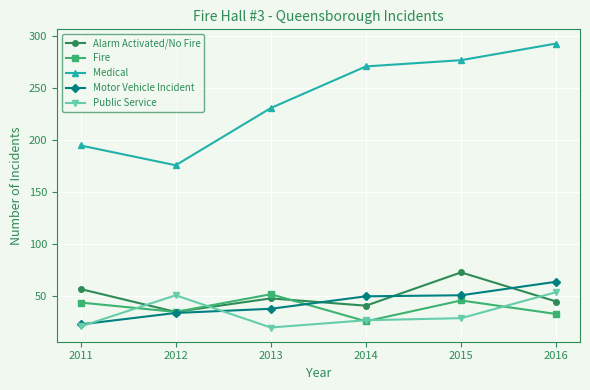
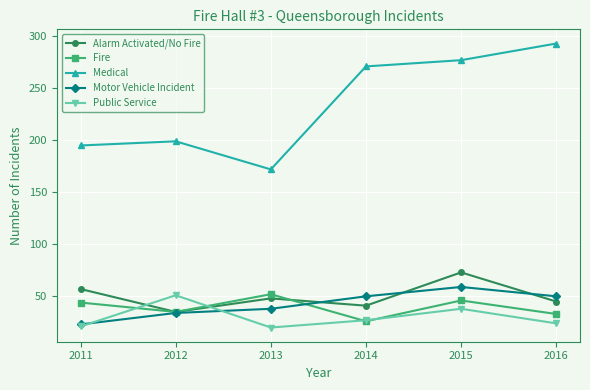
Medical, 2012: 176 -> 199
Medical, 2013: 231 -> 172
Motor Vehicle Incident, 2015: 51 -> 59
Public Service, 2015: 29 -> 38
Motor Vehicle Incident, 2016: 64 -> 50
Public Service, 2016: 54 -> 24
